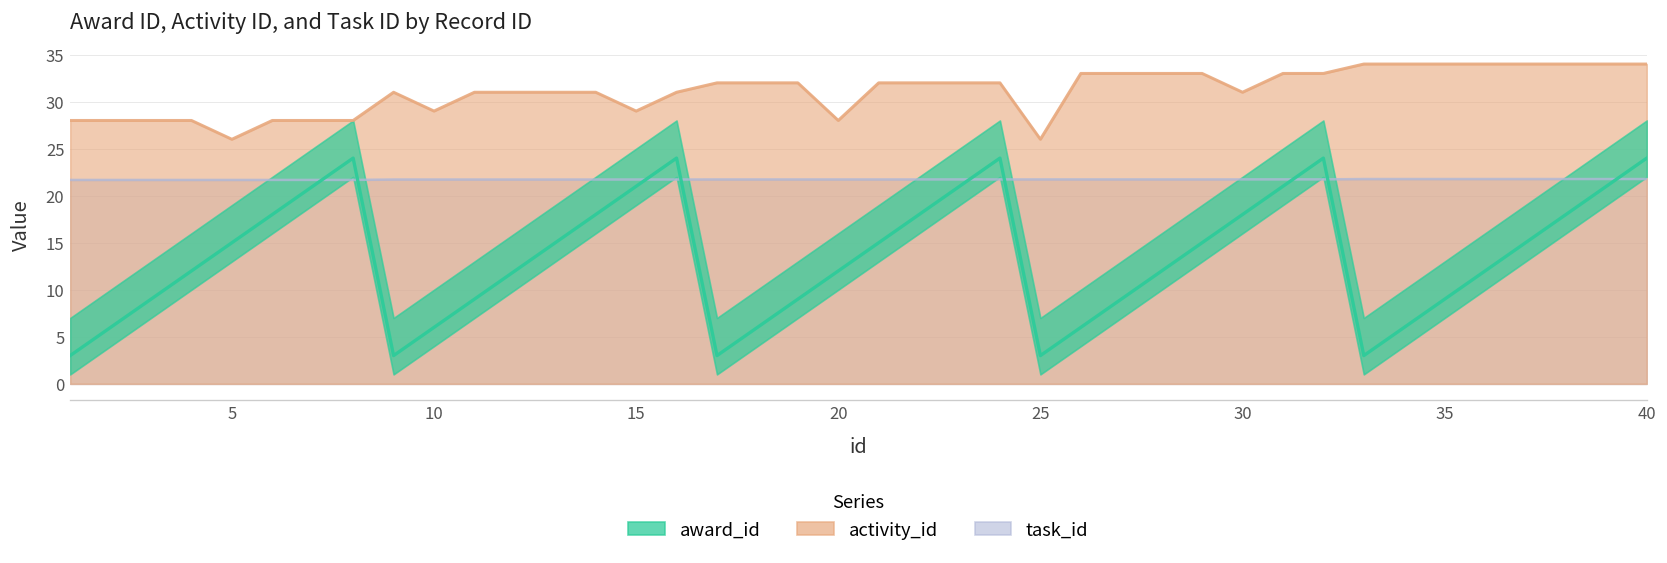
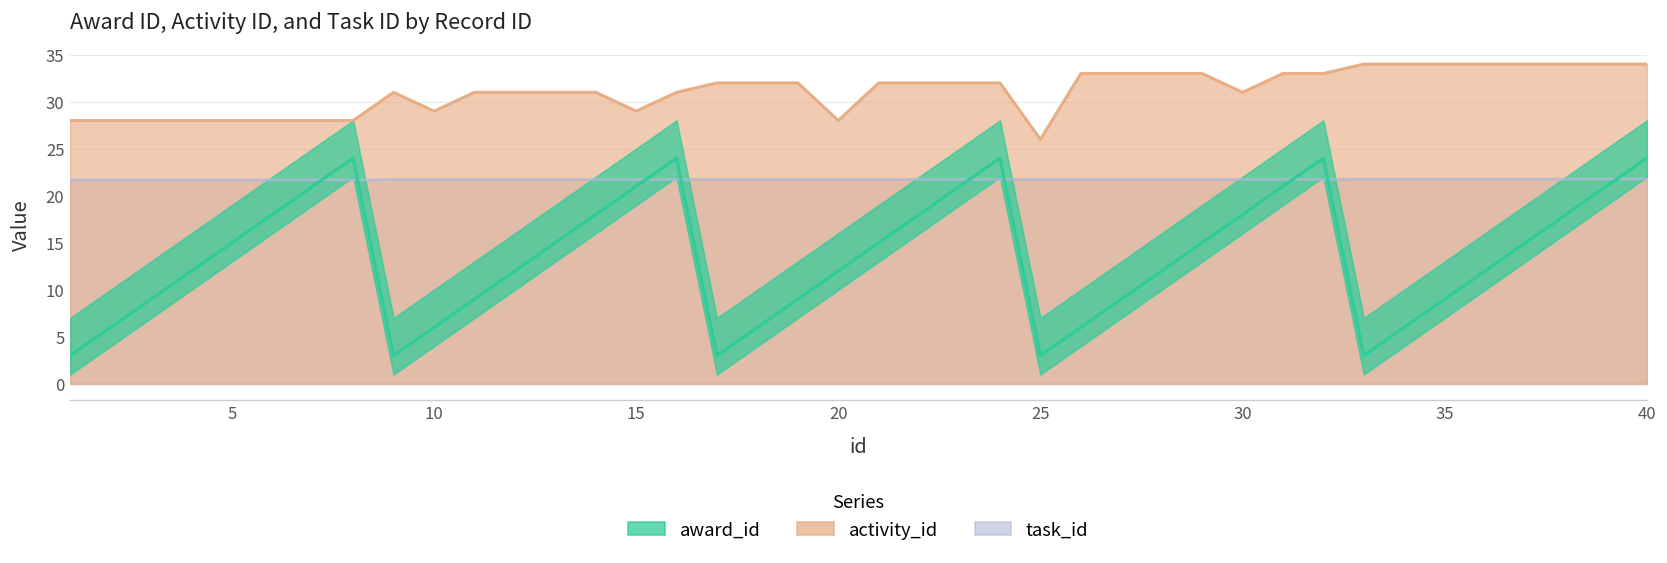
activity_id, 5: 26 -> 28
